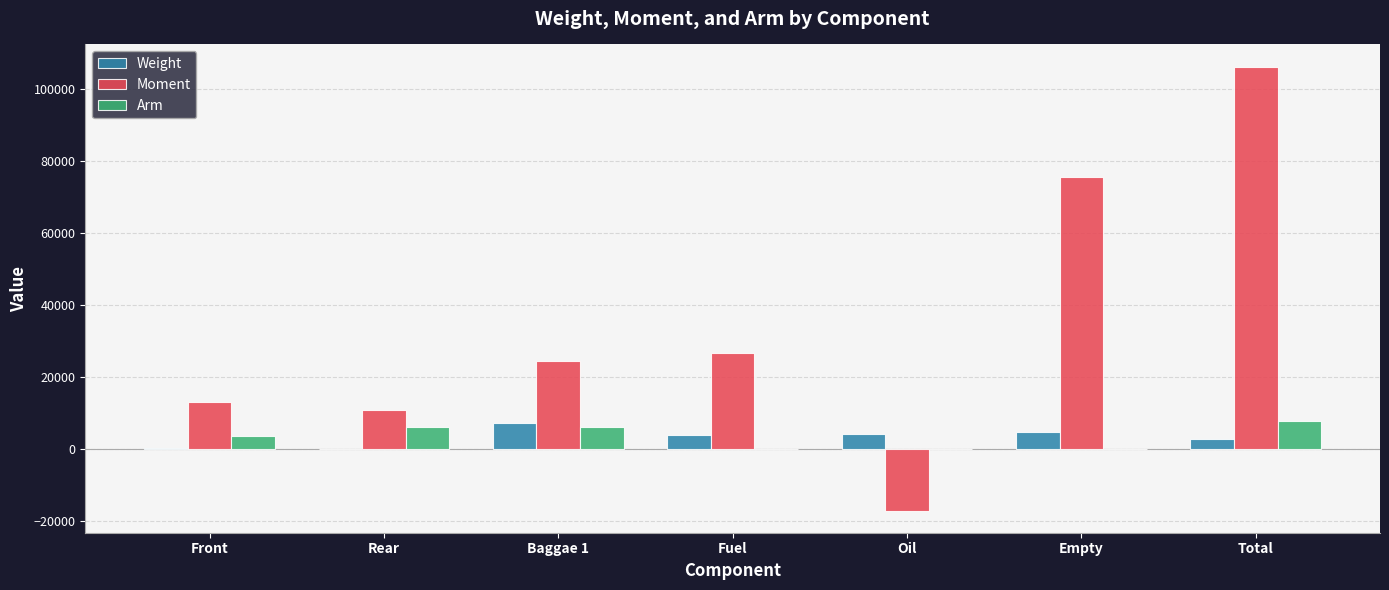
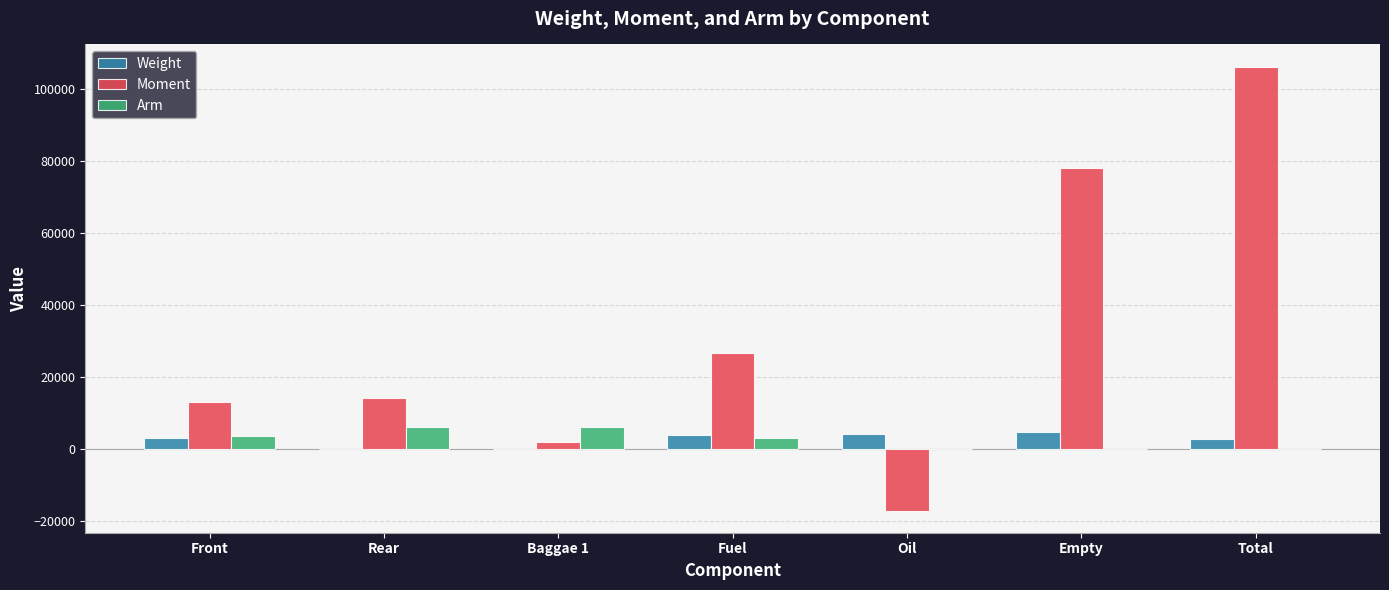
Weight, Front: 0 -> 3000
Moment, Rear: 11000 -> 14000
Weight, Baggae 1: 7000 -> 0
Moment, Baggae 1: 25000 -> 2000
Arm, Fuel: 0 -> 3000
Moment, Empty: 75000 -> 78000
Arm, Total: 8000 -> 0
